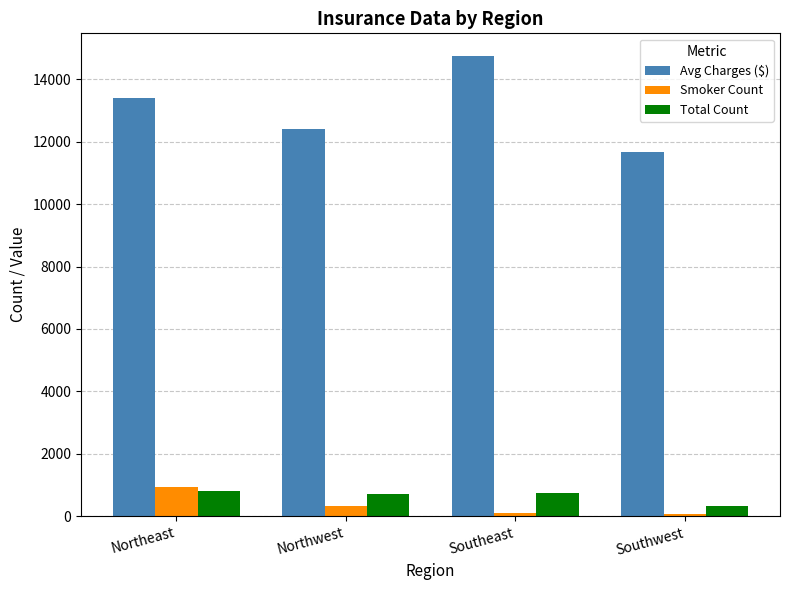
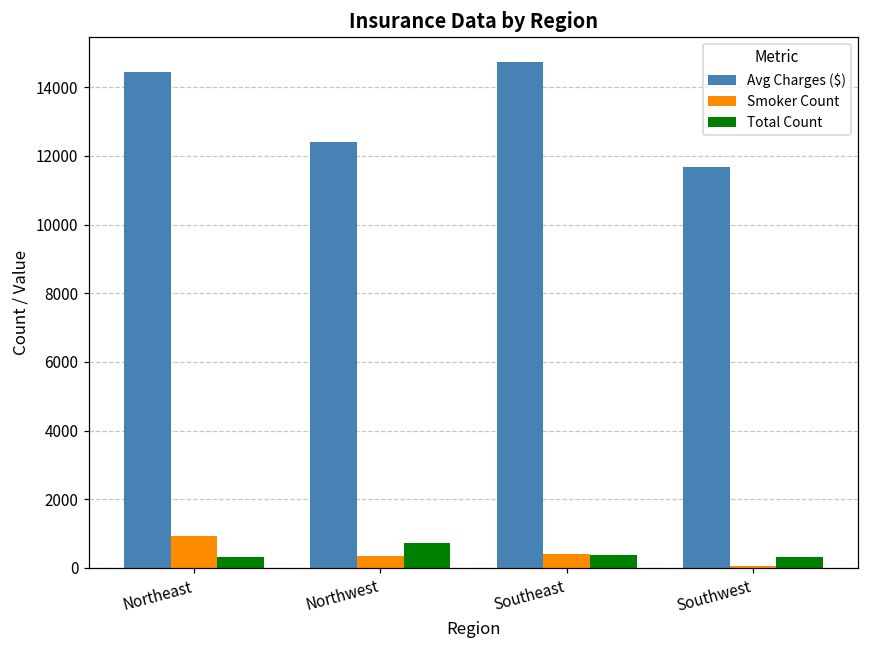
Avg Charges ($), Northeast: 13400 -> 14400
Total Count, Northeast: 800 -> 300
Smoker Count, Southeast: 100 -> 400
Total Count, Southeast: 800 -> 400
